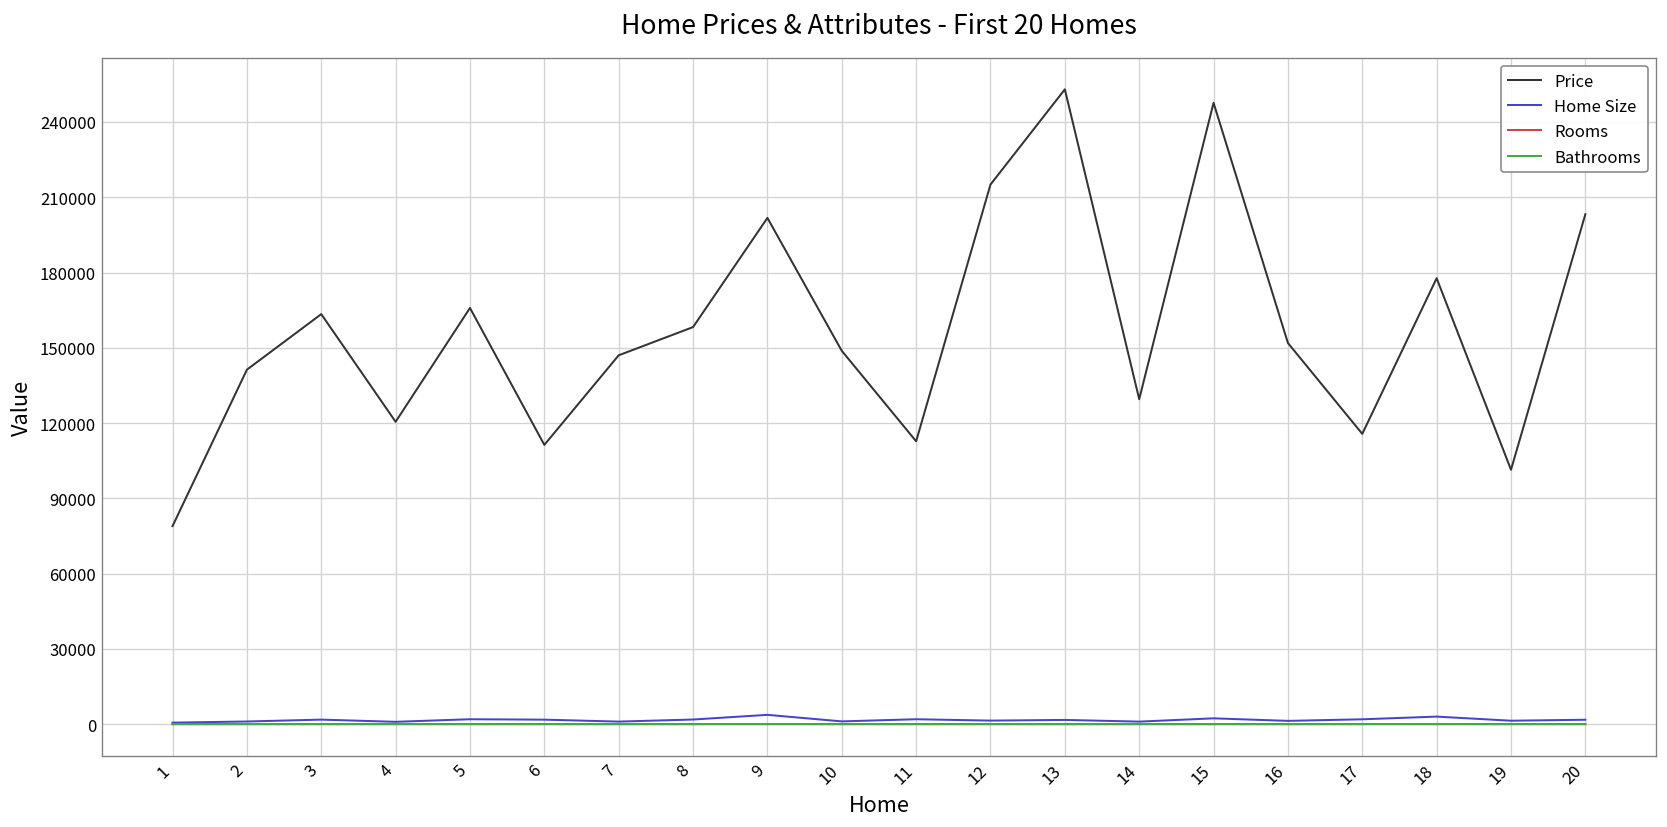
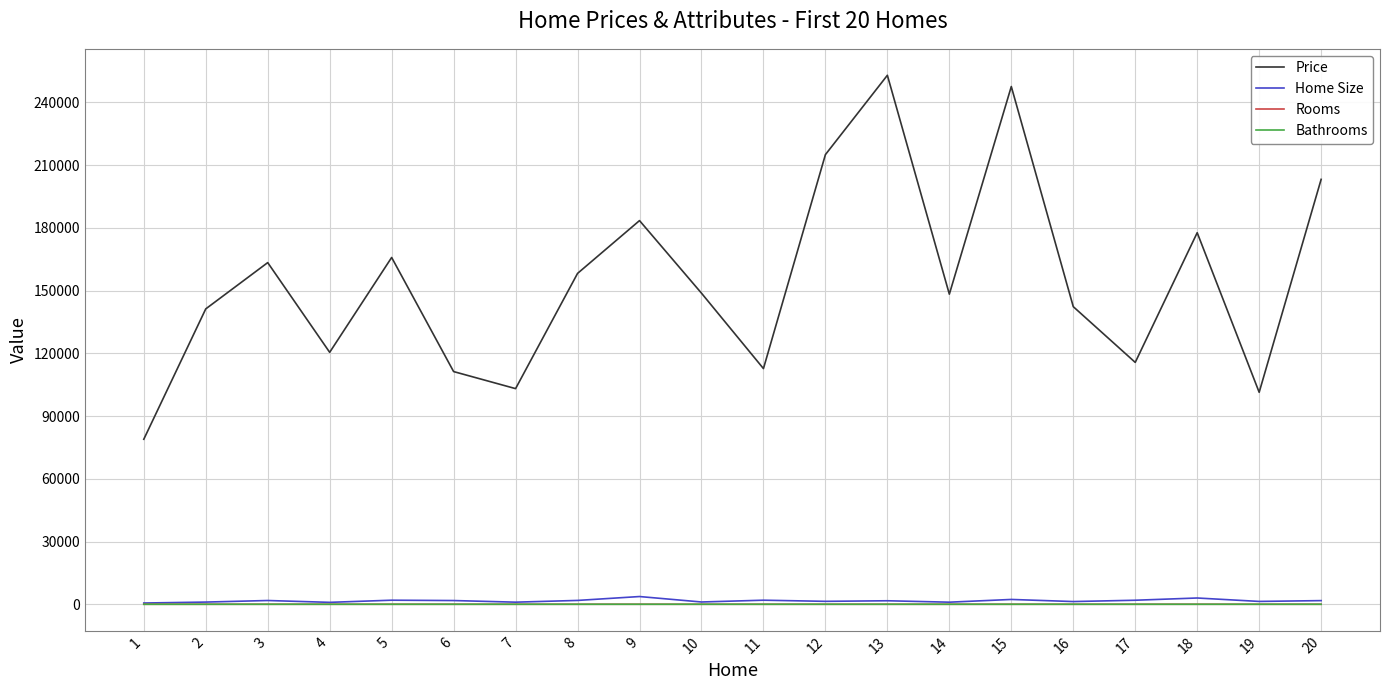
Price, 7: 147000 -> 103000
Price, 9: 202000 -> 184000
Price, 14: 130000 -> 148000
Price, 16: 152000 -> 142000
